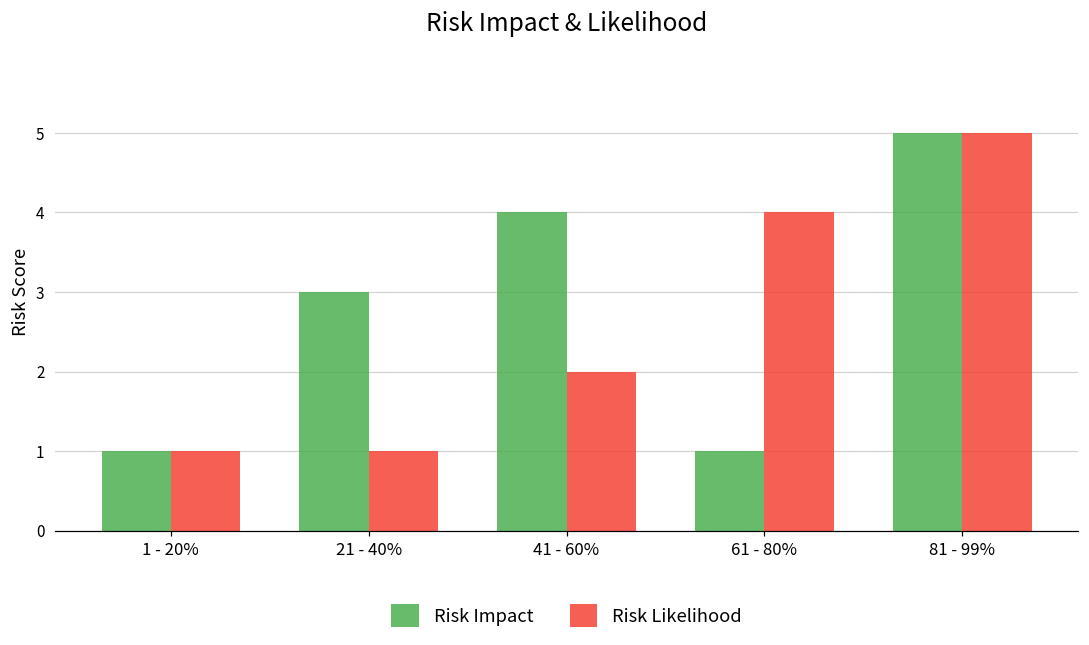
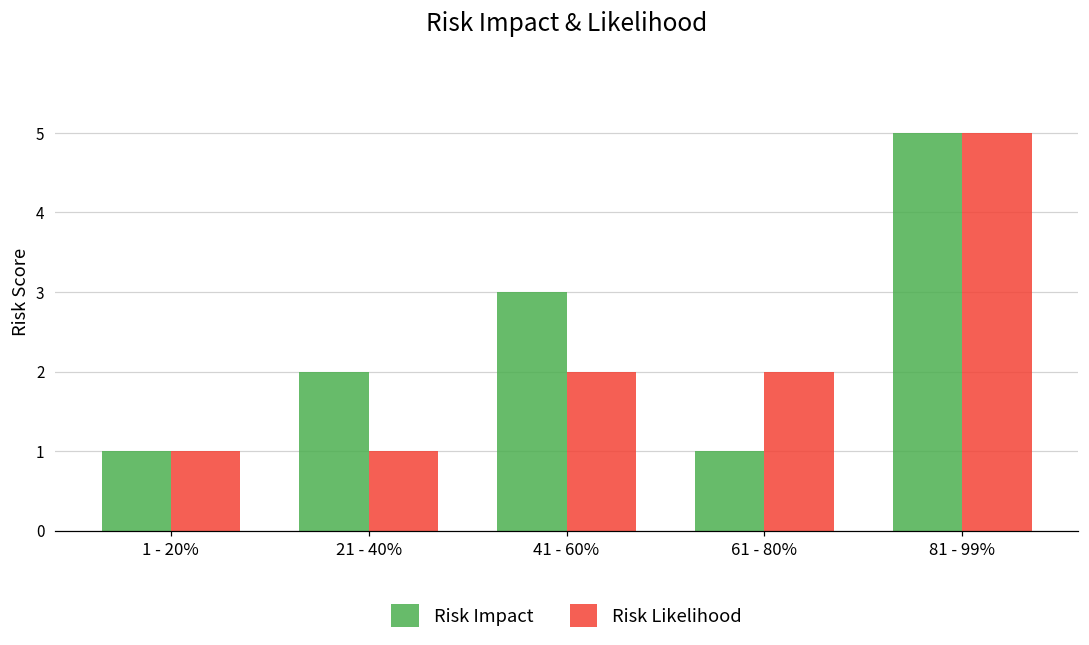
Risk Impact, 21 - 40%: 3 -> 2
Risk Impact, 41 - 60%: 4 -> 3
Risk Likelihood, 61 - 80%: 4 -> 2
